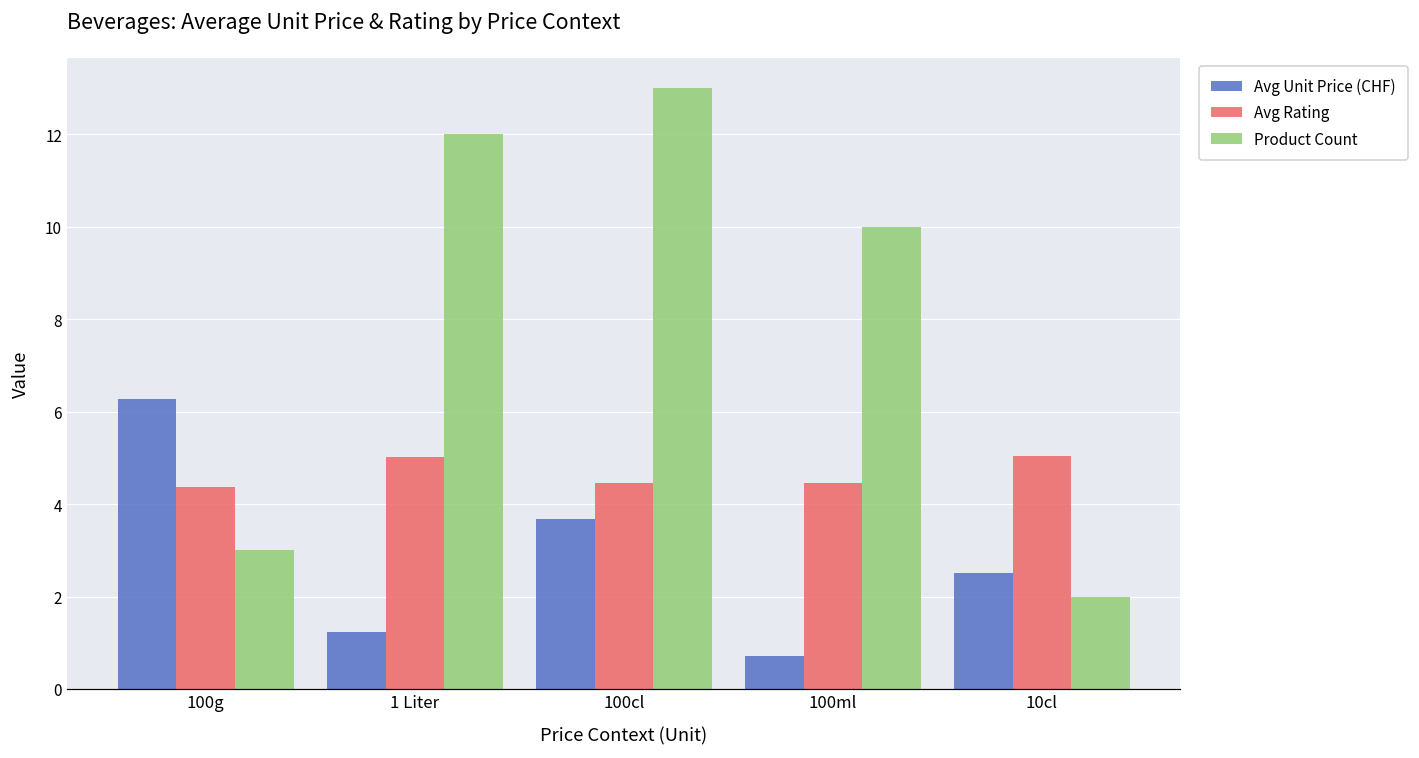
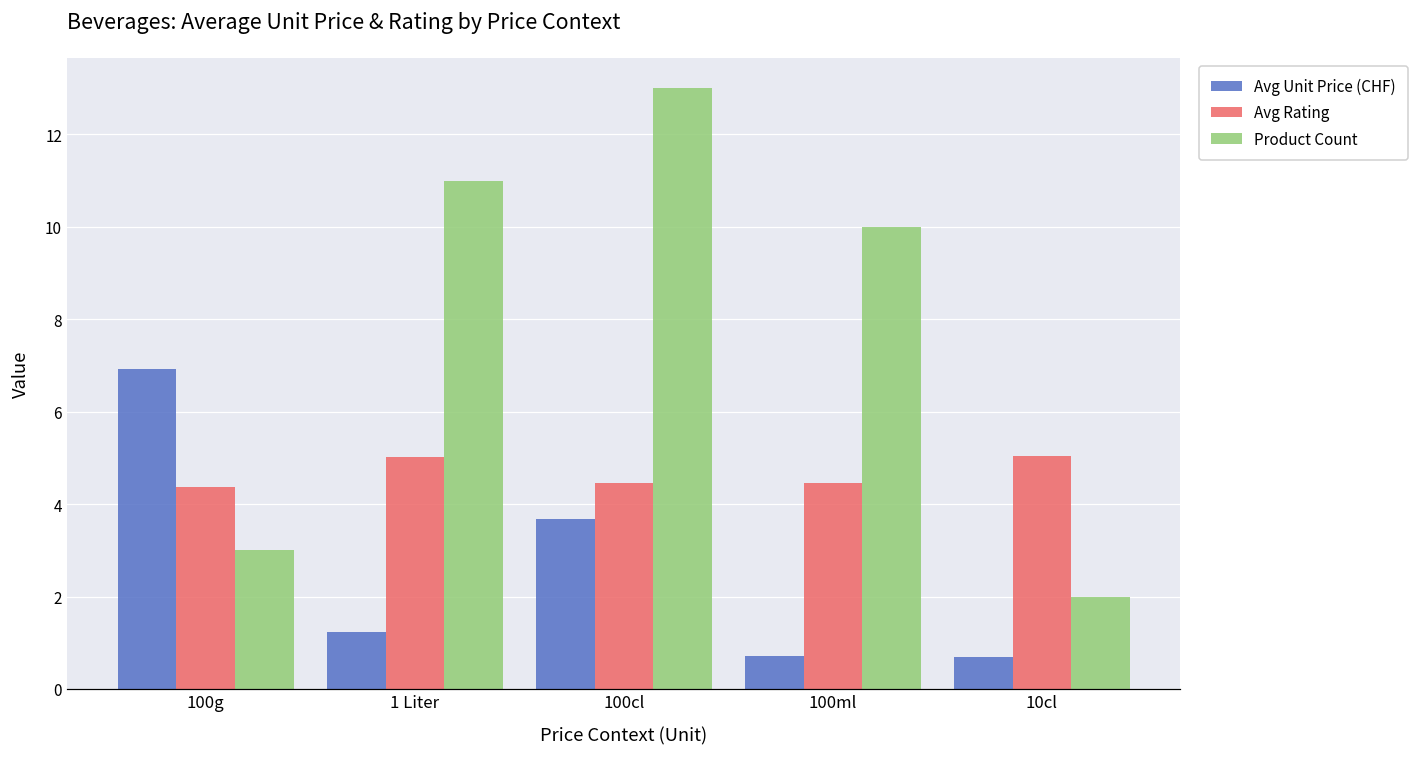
Avg Unit Price (CHF), 100g: 6.3 -> 6.9
Product Count, 1 Liter: 12 -> 11
Avg Unit Price (CHF), 10cl: 2.5 -> 0.7
